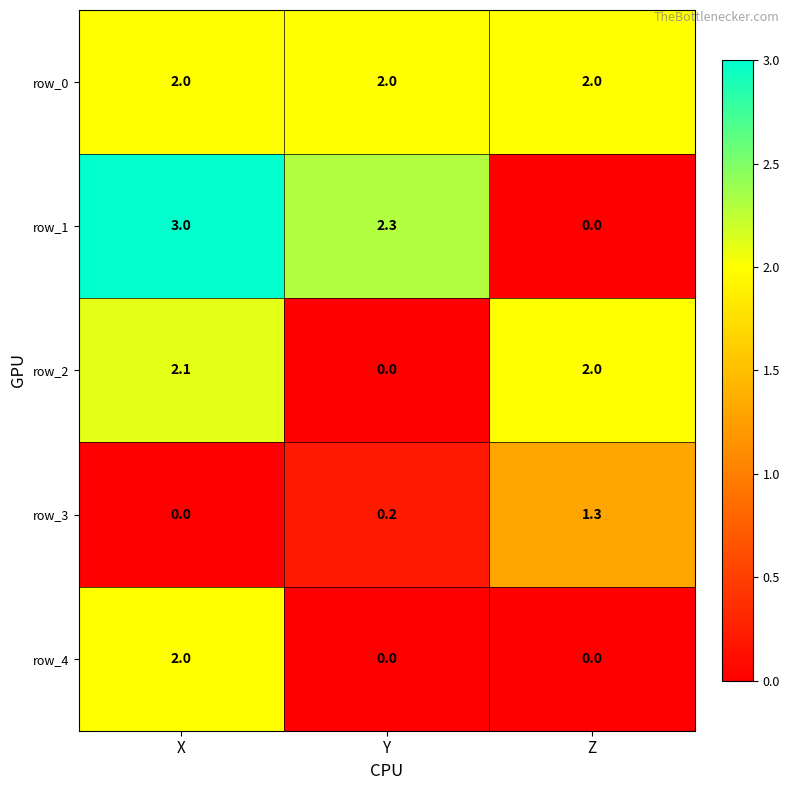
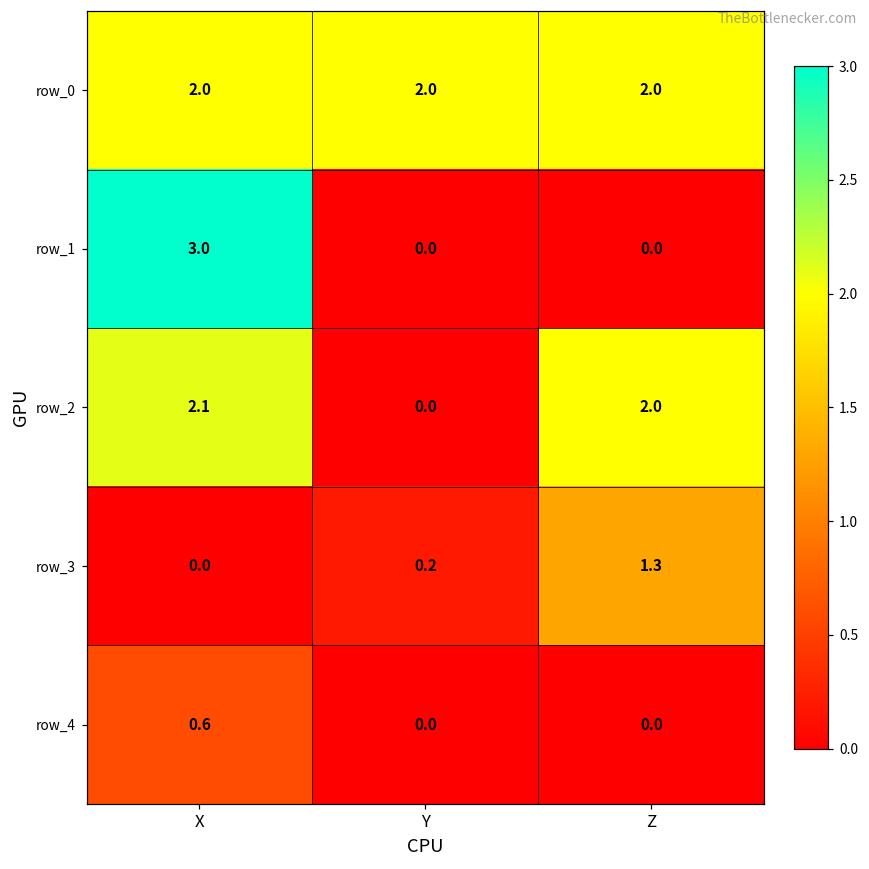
row_1, Y: 2.3 -> 0.0
row_4, X: 2.0 -> 0.6
